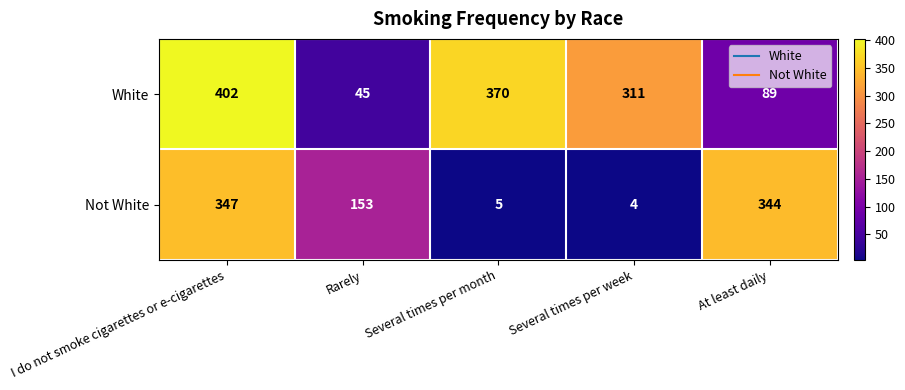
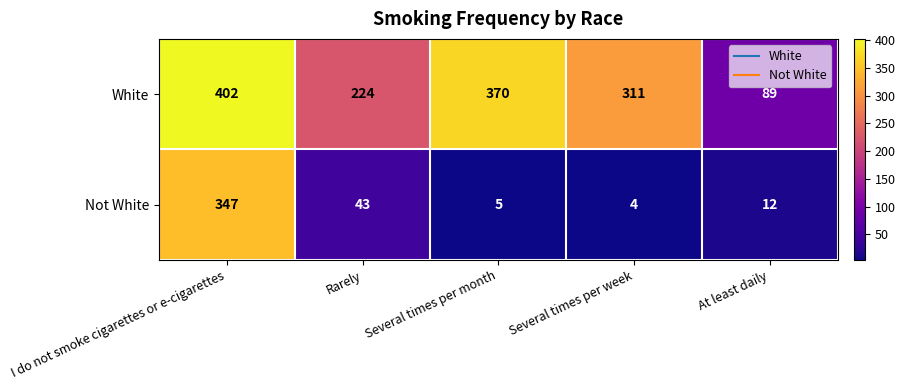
White, Rarely: 45 -> 224
Not White, Rarely: 153 -> 43
Not White, At least daily: 344 -> 12
